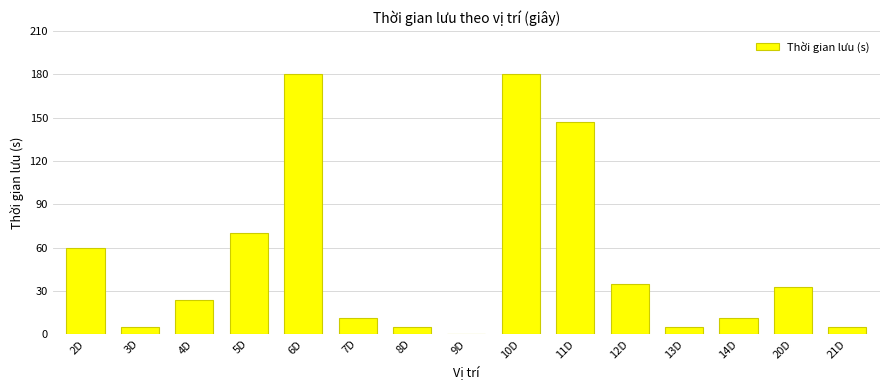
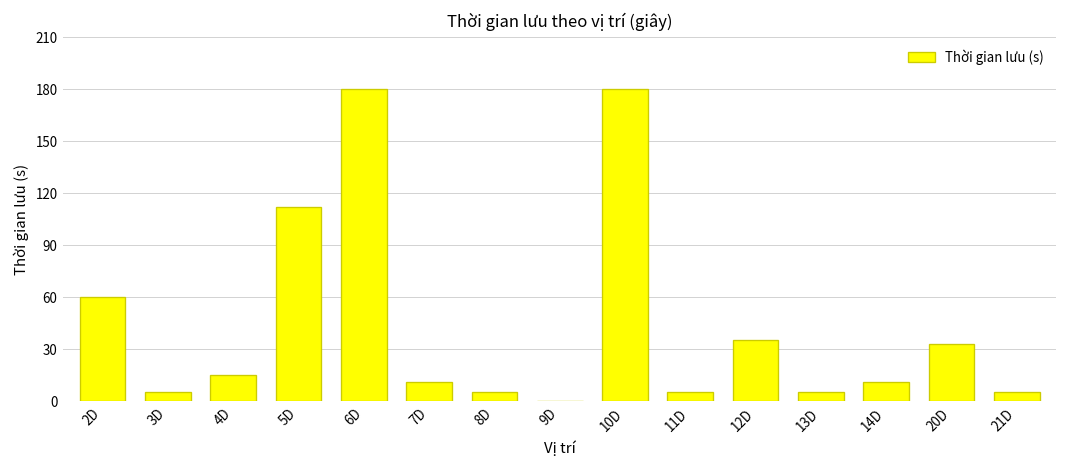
4D: 24 -> 15
5D: 70 -> 112
11D: 147 -> 5
